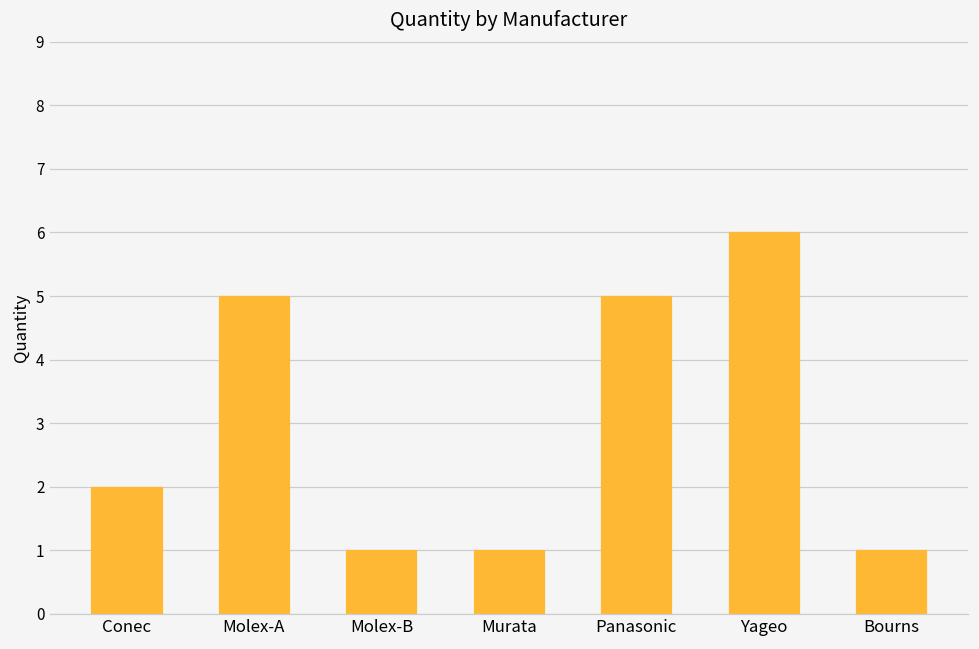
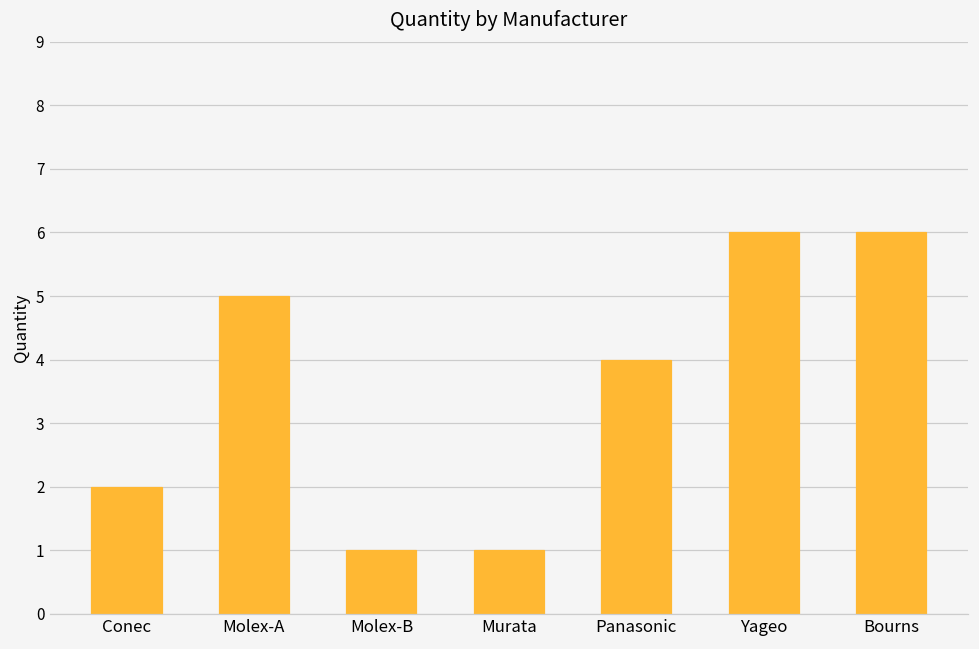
Panasonic: 5 -> 4
Bourns: 1 -> 6
